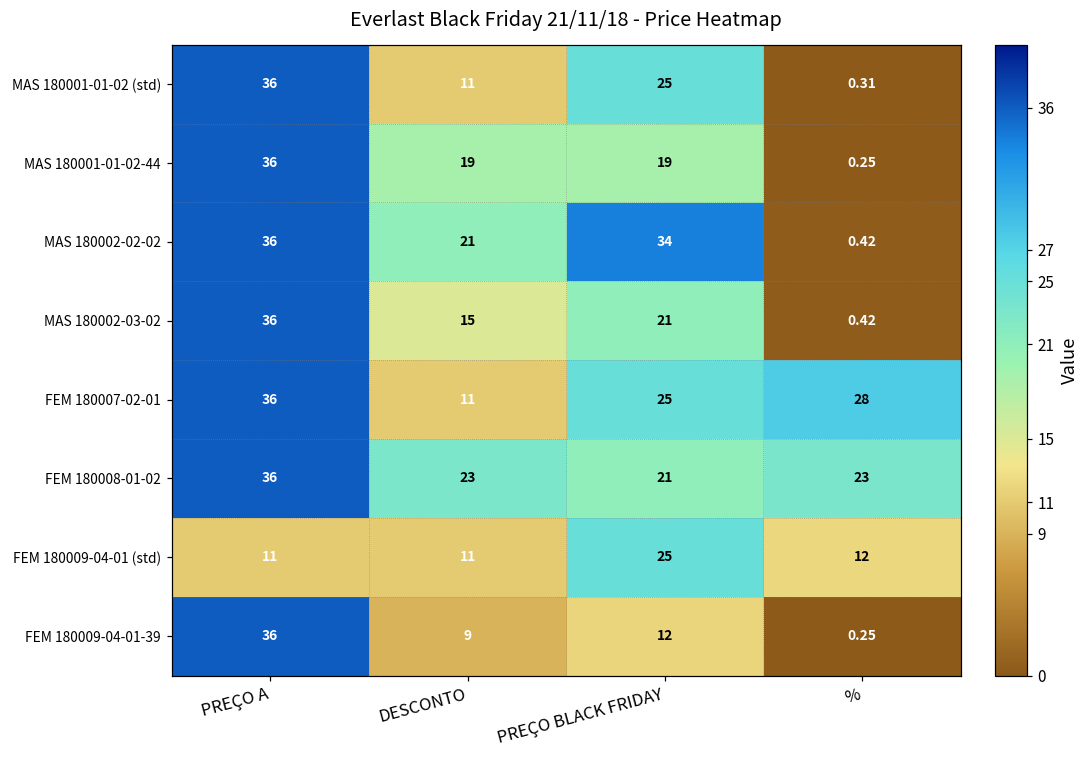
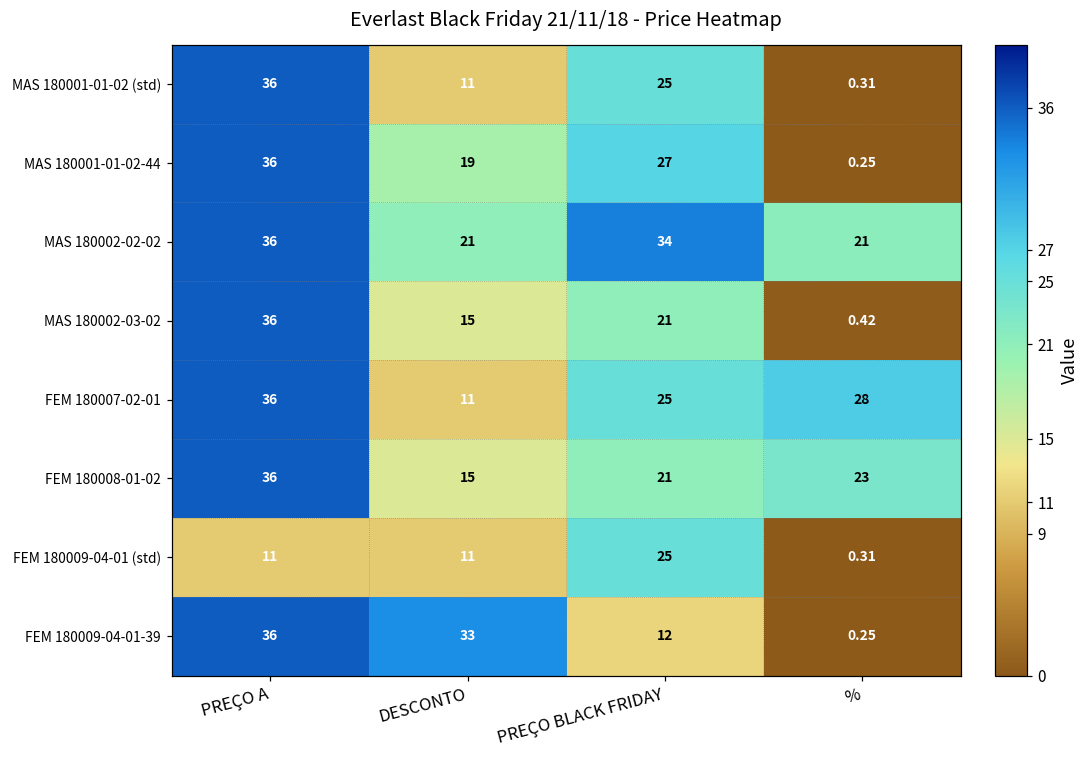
MAS 180001-01-02-44, PREÇO BLACK FRIDAY: 19 -> 27
MAS 180002-02-02, %: 0.42 -> 21
FEM 180008-01-02, DESCONTO: 23 -> 15
FEM 180009-04-01 (std), %: 12 -> 0.31
FEM 180009-04-01-39, DESCONTO: 9 -> 33
